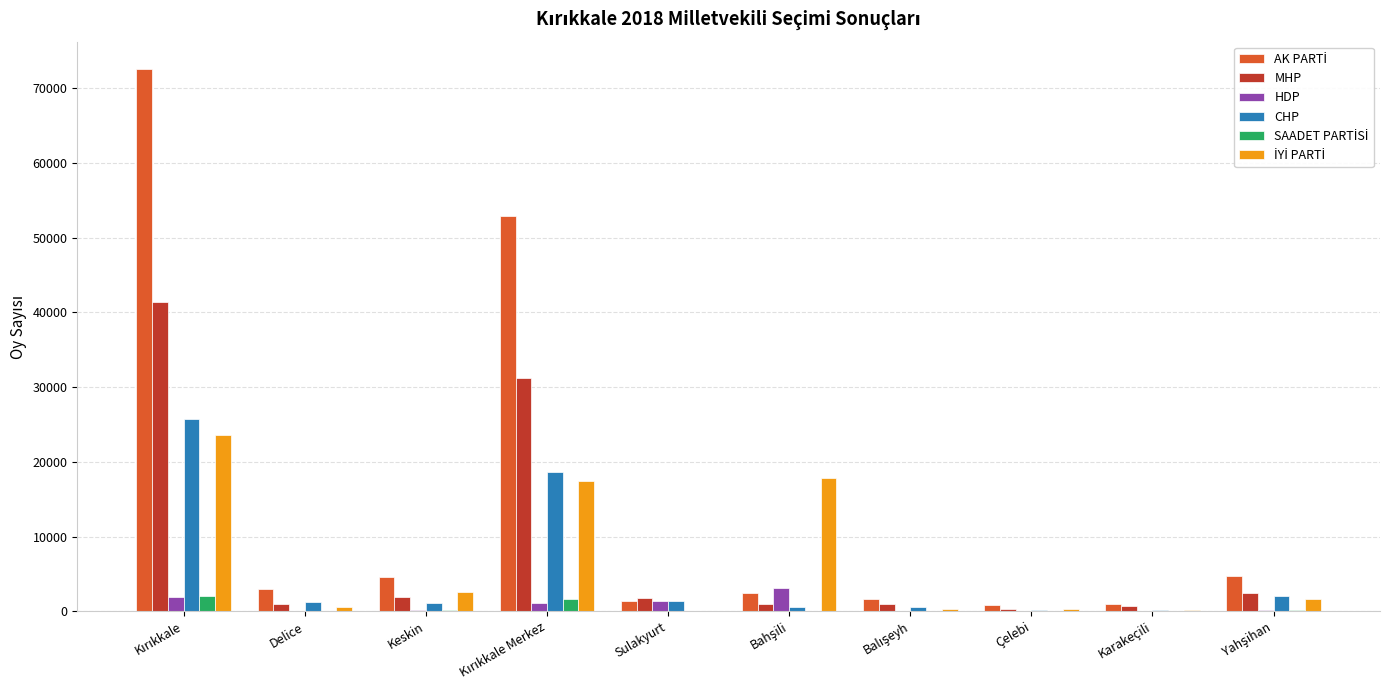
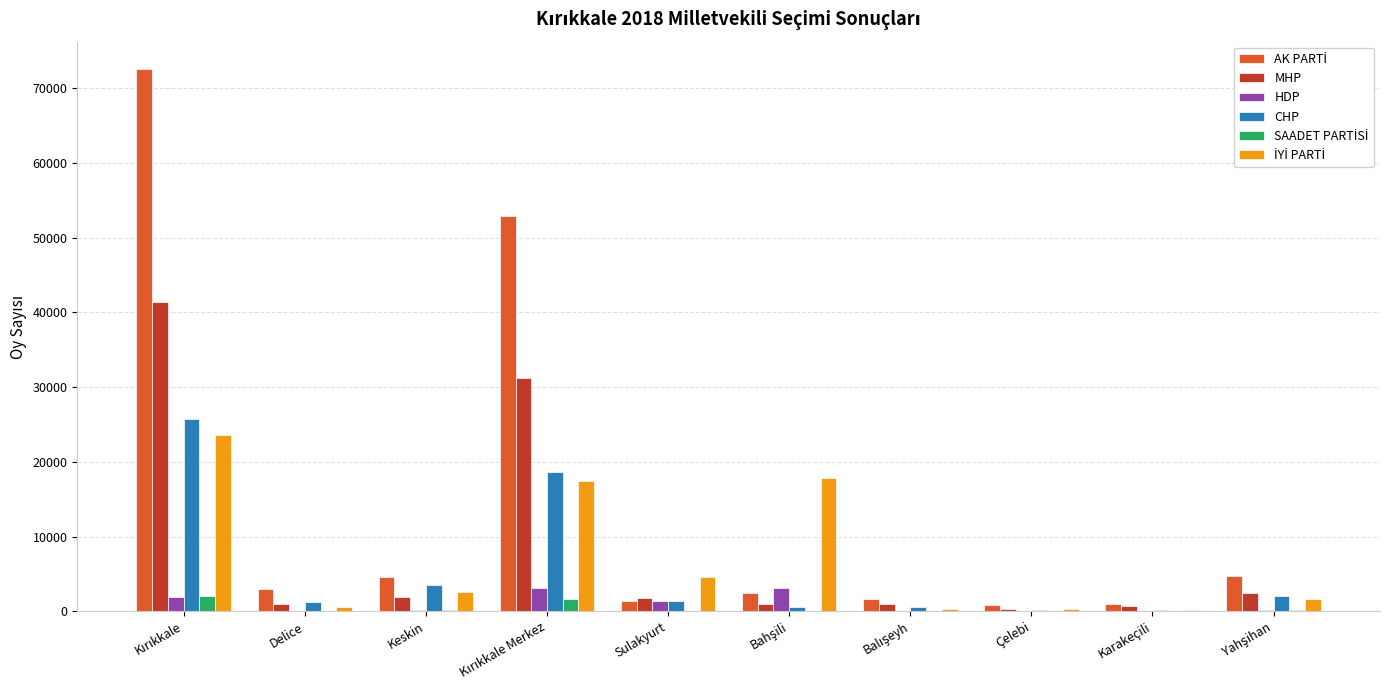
CHP, Keskin: 1000 -> 3000
HDP, Kırıkkale Merkez: 1000 -> 3000
İYİ PARTİ, Sulakyurt: 0 -> 5000
